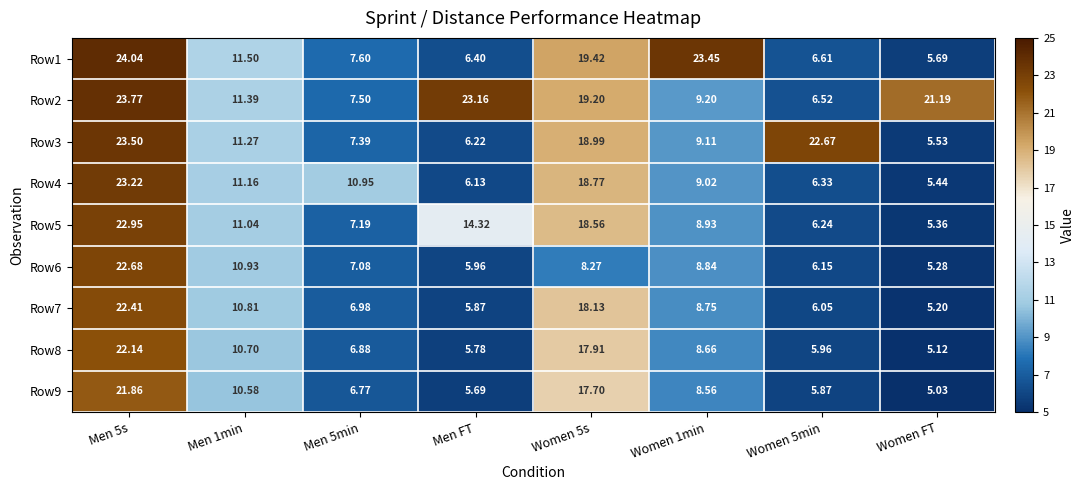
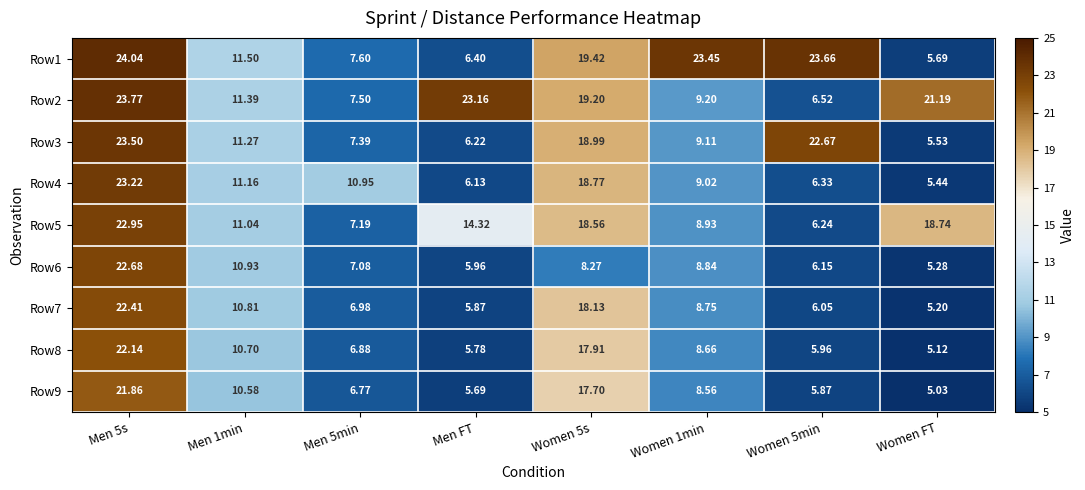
Row1, Women 5min: 6.61 -> 23.66
Row5, Women FT: 5.36 -> 18.74
